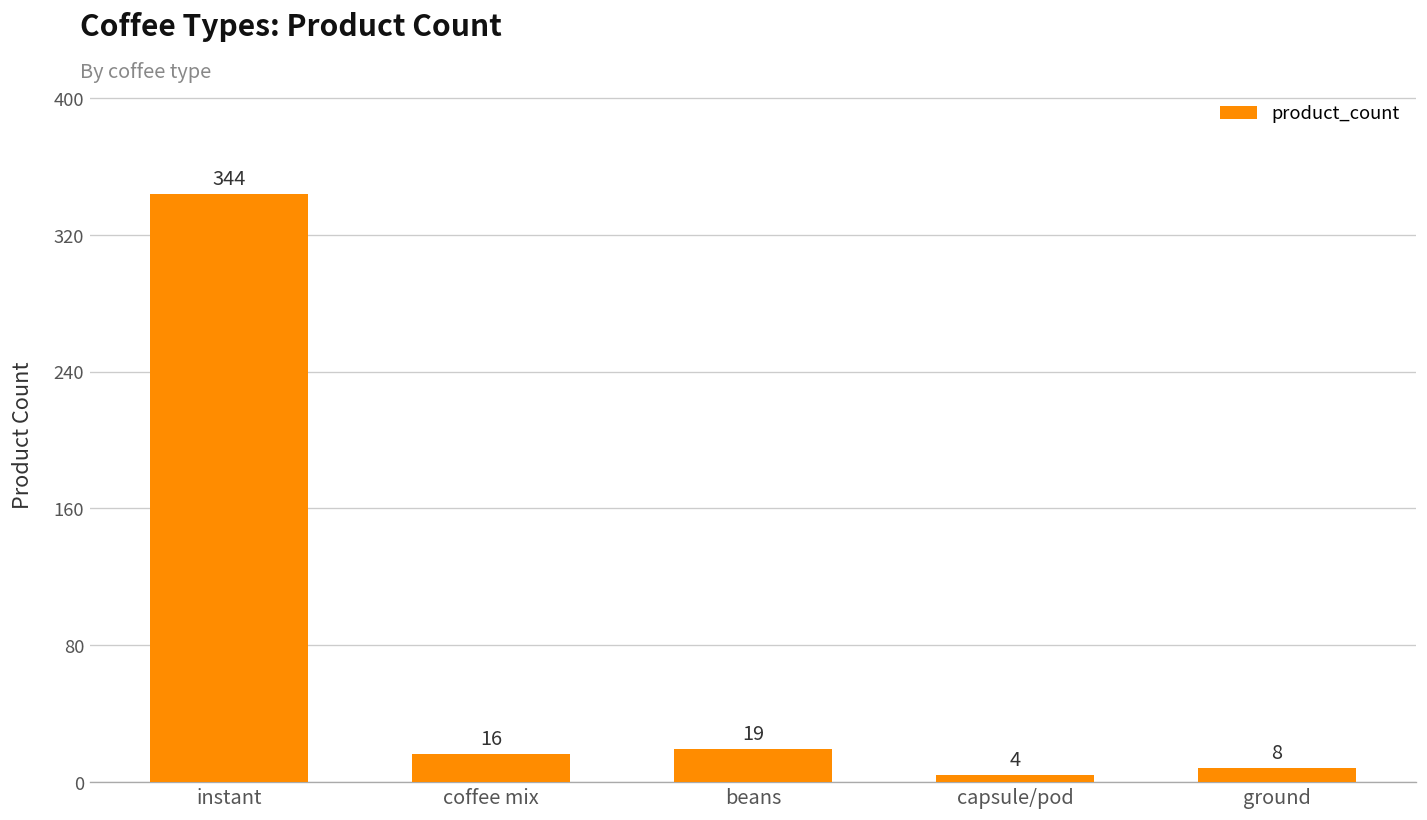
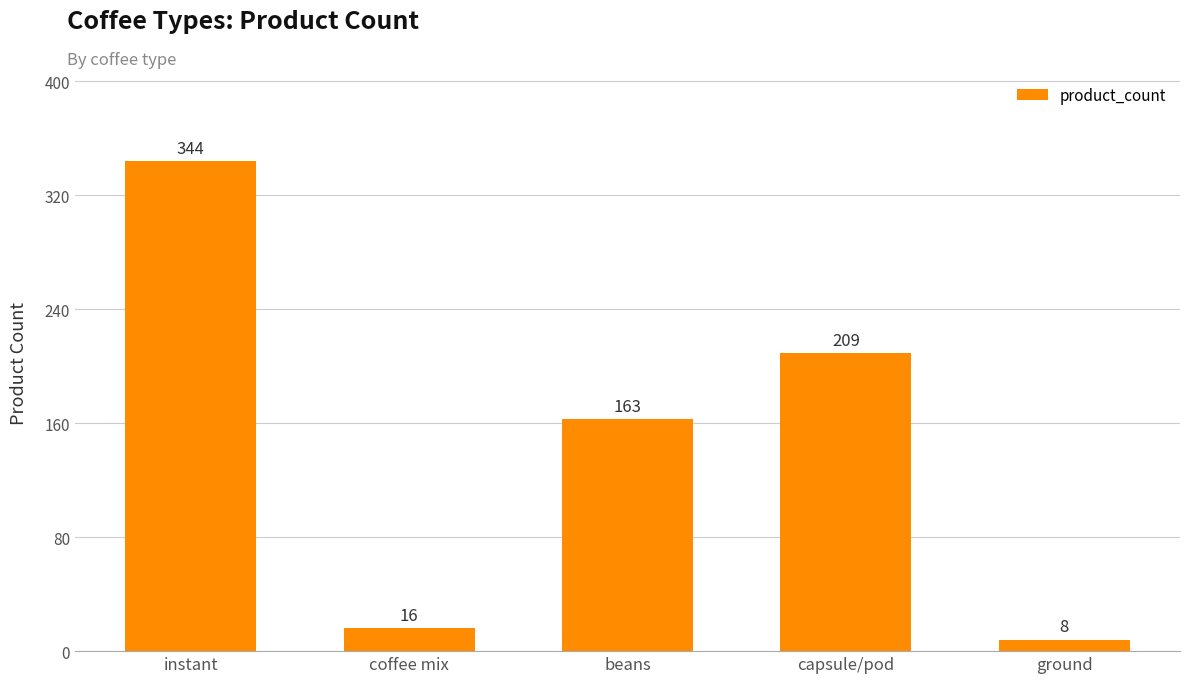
beans: 19 -> 163
capsule/pod: 4 -> 209
